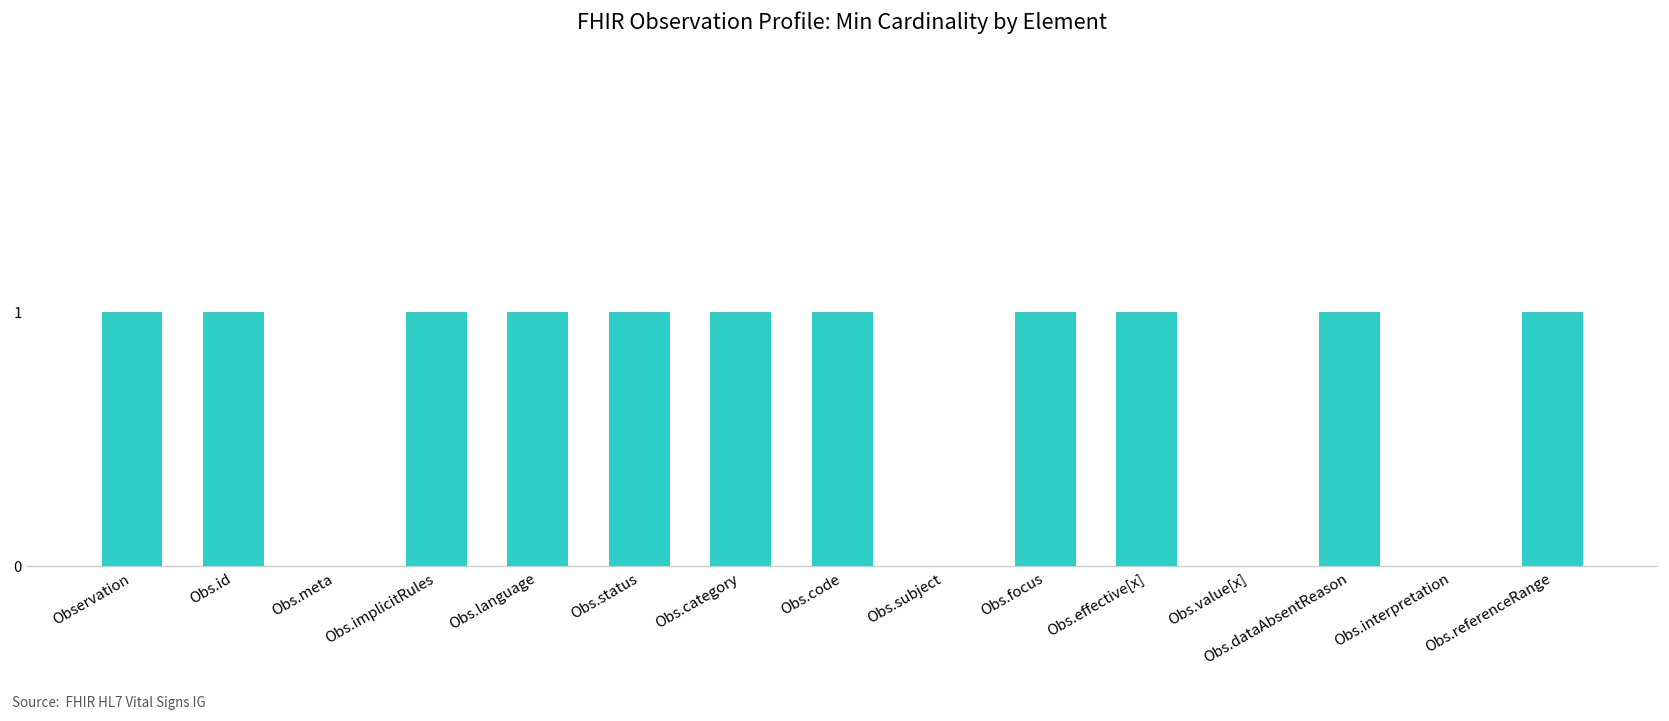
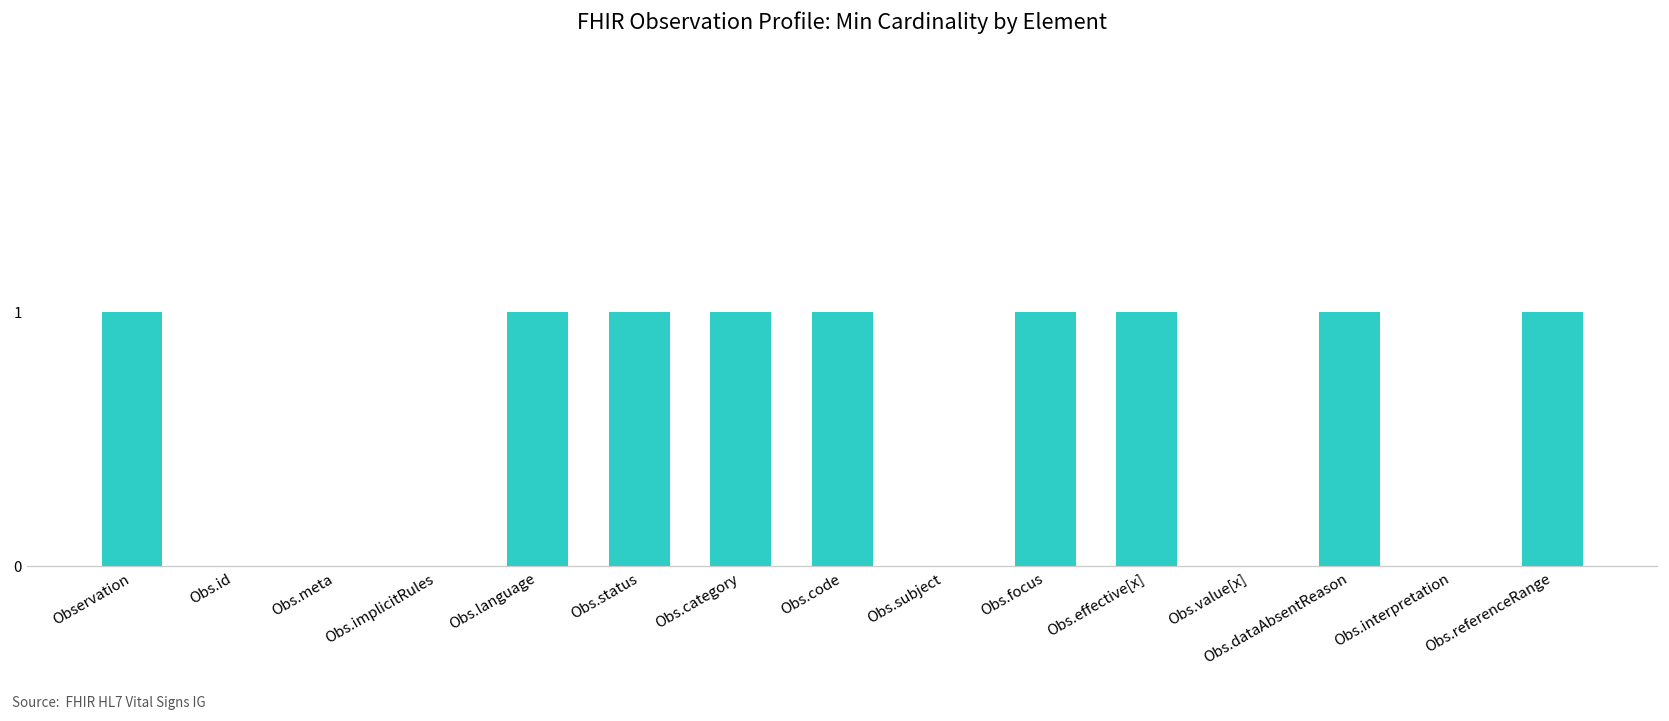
Obs.id: 1 -> 0
Obs.implicitRules: 1 -> 0
